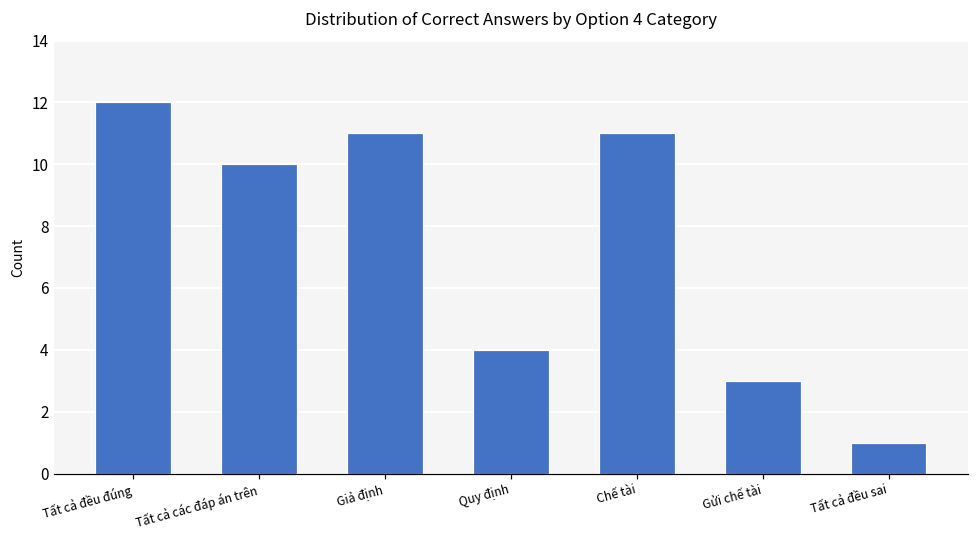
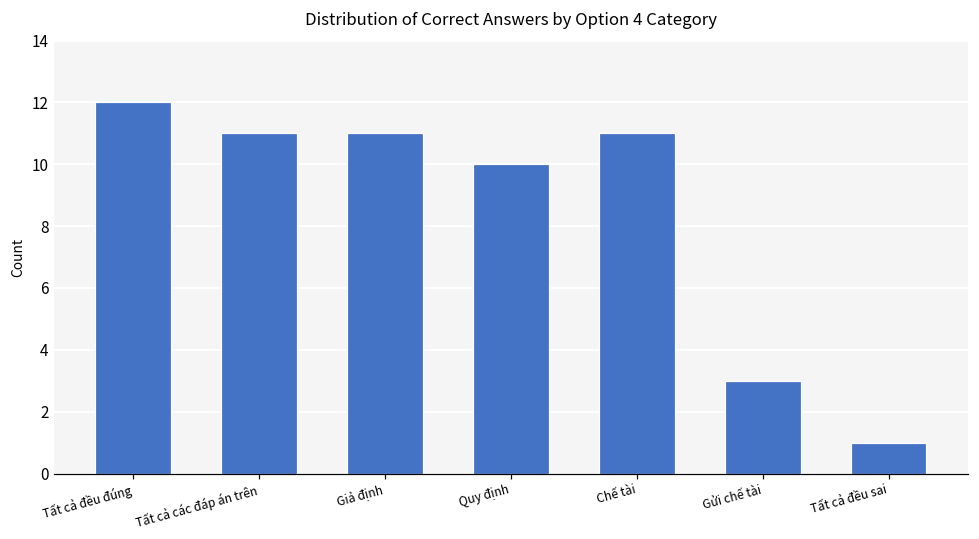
Tất cả các đáp án trên: 10 -> 11
Quy định: 4 -> 10
